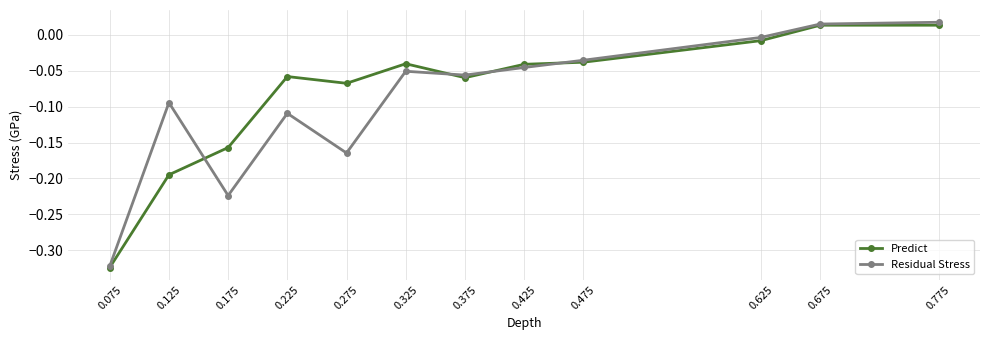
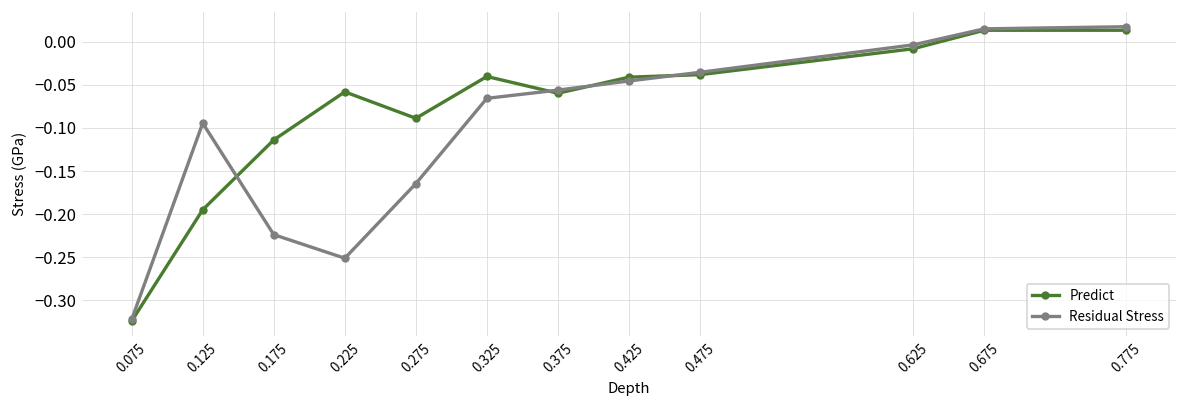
Predict, 0.175: -0.16 -> -0.11
Residual Stress, 0.225: -0.11 -> -0.25
Predict, 0.275: -0.07 -> -0.09
Residual Stress, 0.325: -0.05 -> -0.07
